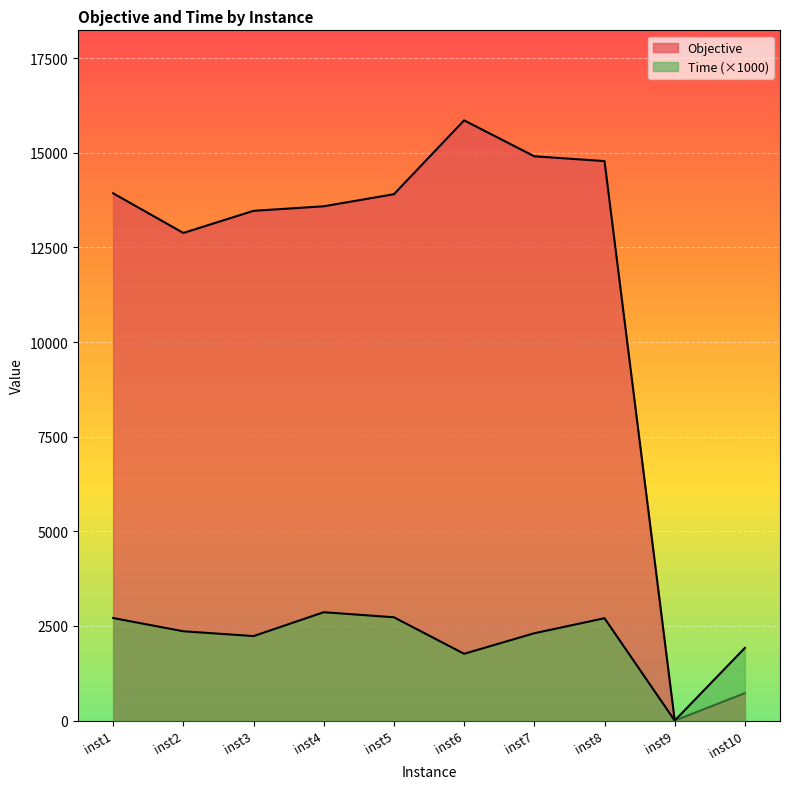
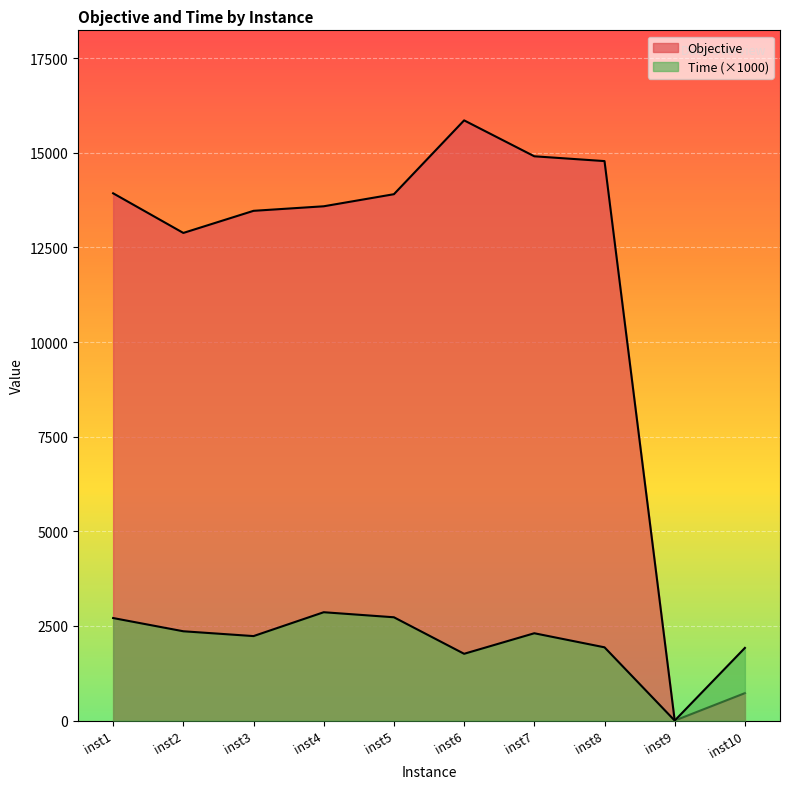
Time (×1000), inst8: 2700 -> 1900
